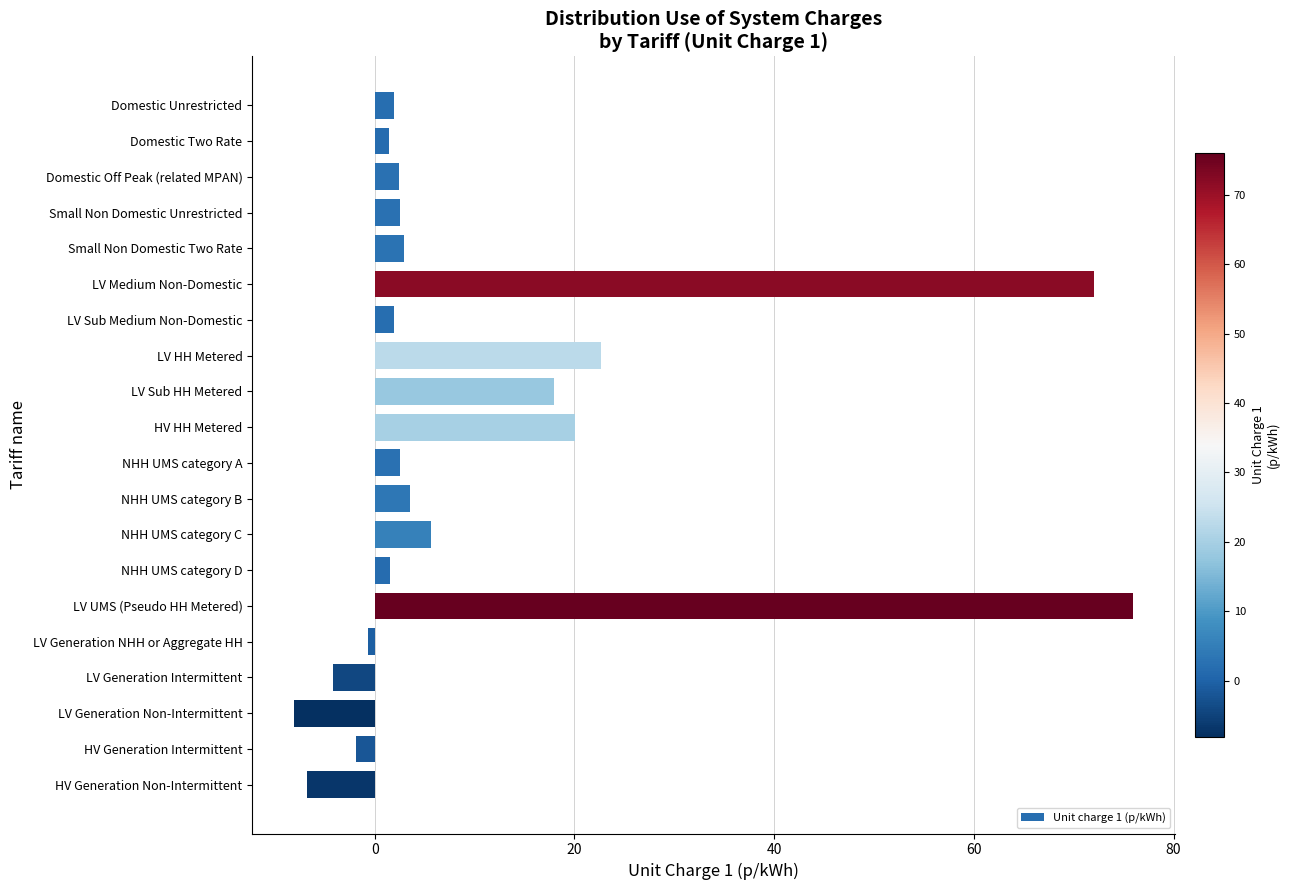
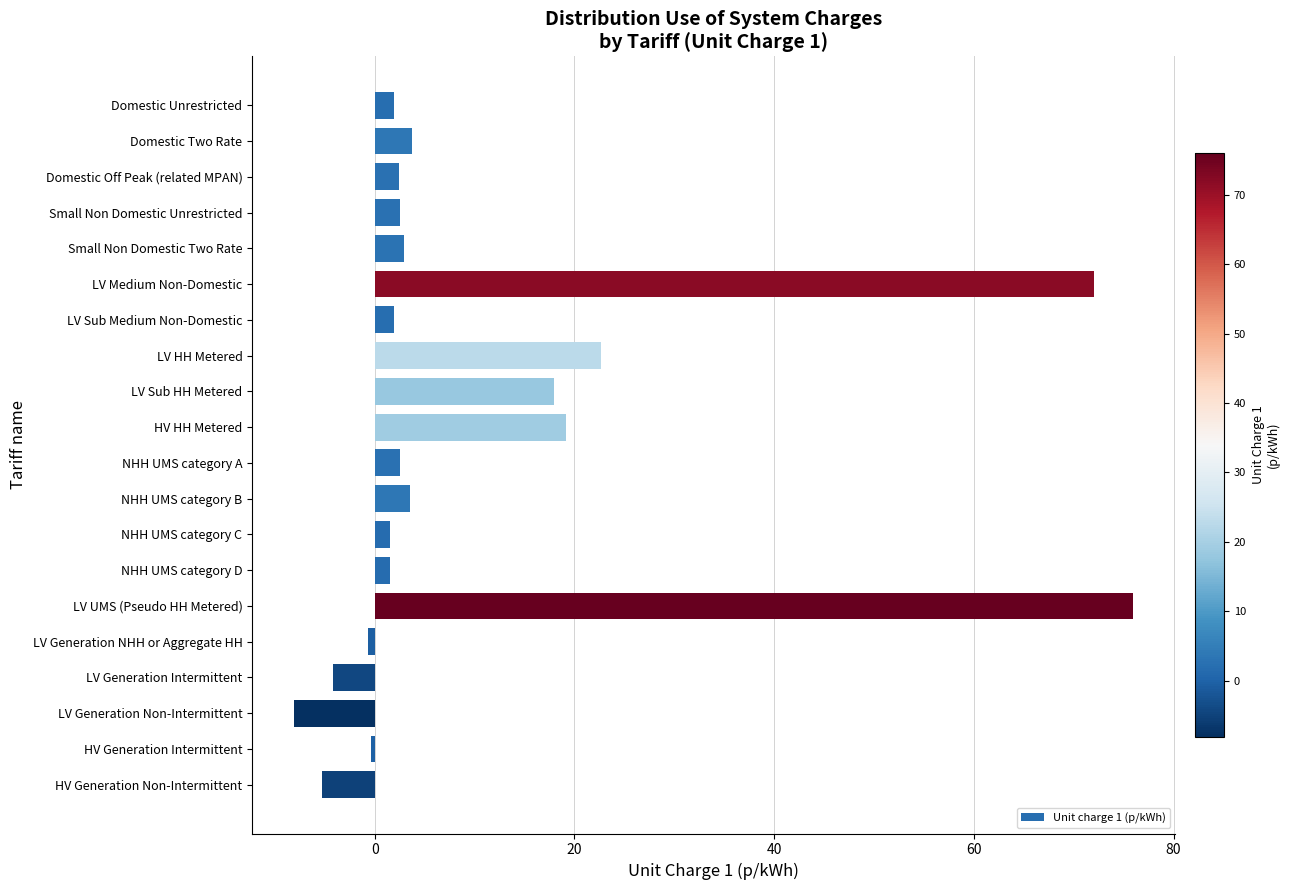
Domestic Two Rate: 1 -> 4
HV HH Metered: 20 -> 19
NHH UMS category C: 6 -> 2
HV Generation Intermittent: -2 -> 0
HV Generation Non-Intermittent: -7 -> -5
